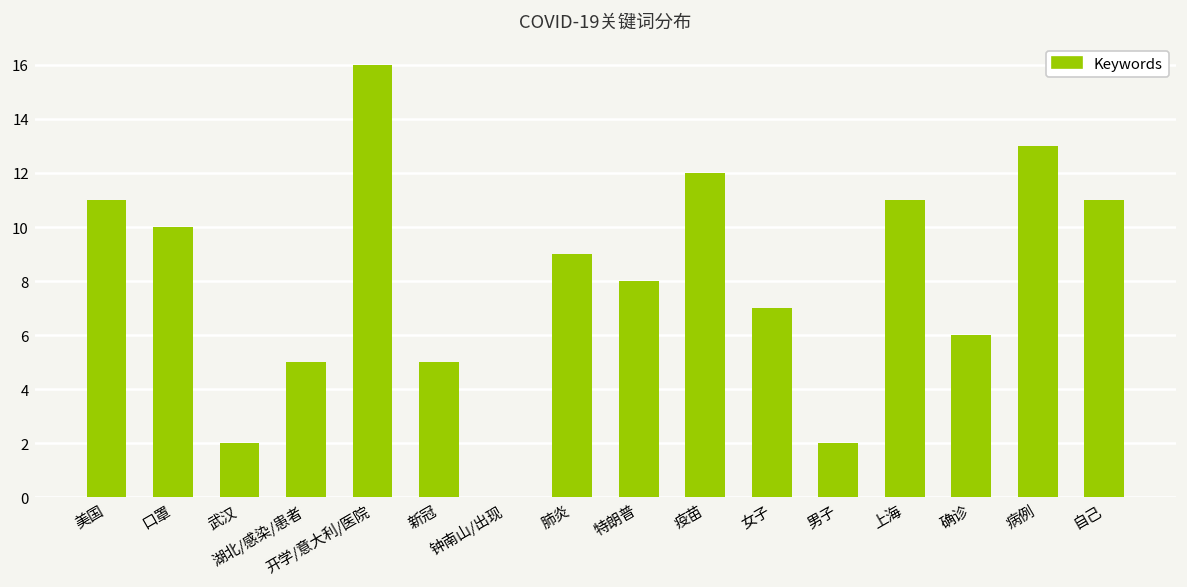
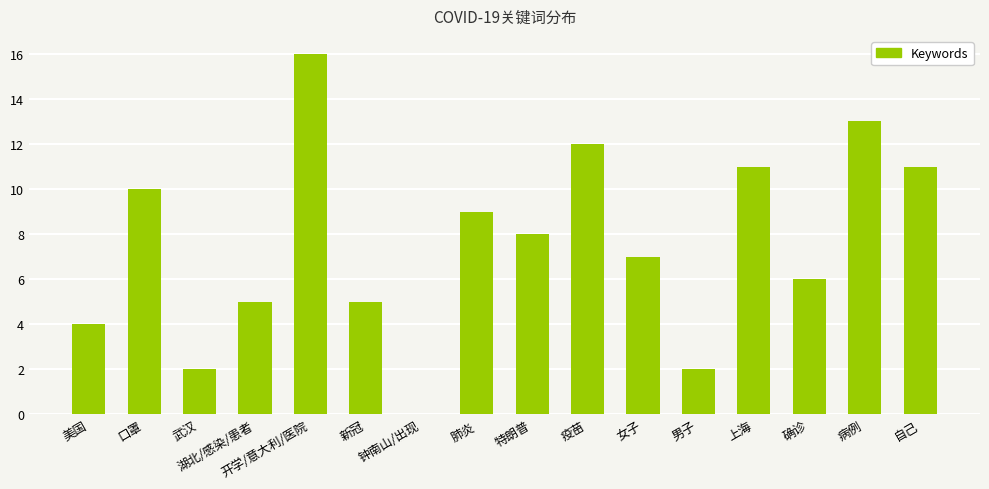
美国: 11 -> 4
